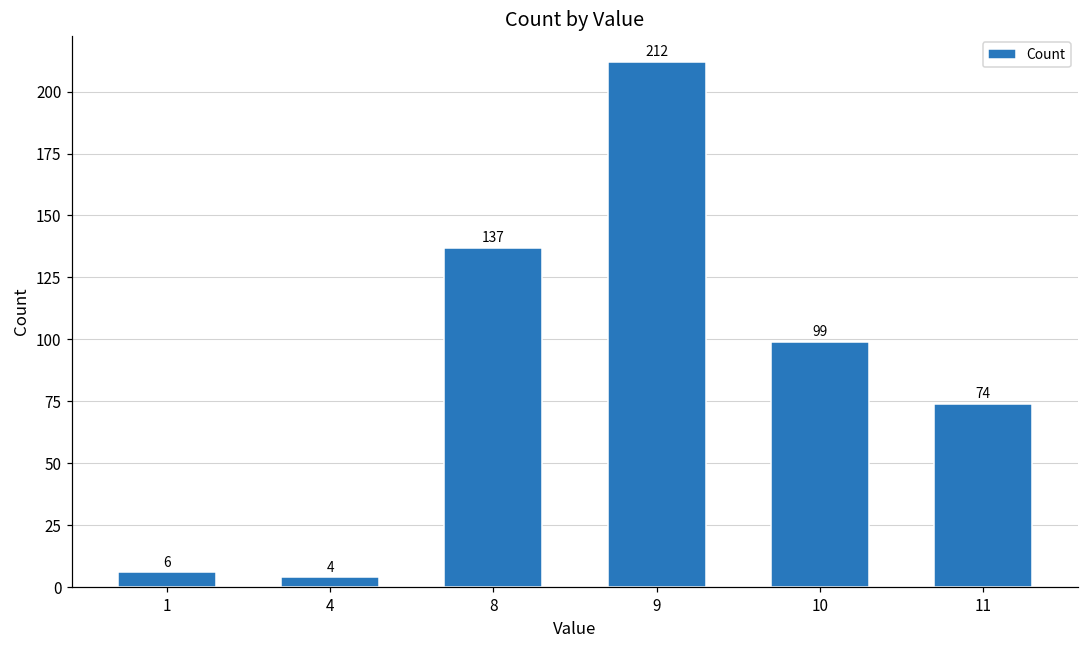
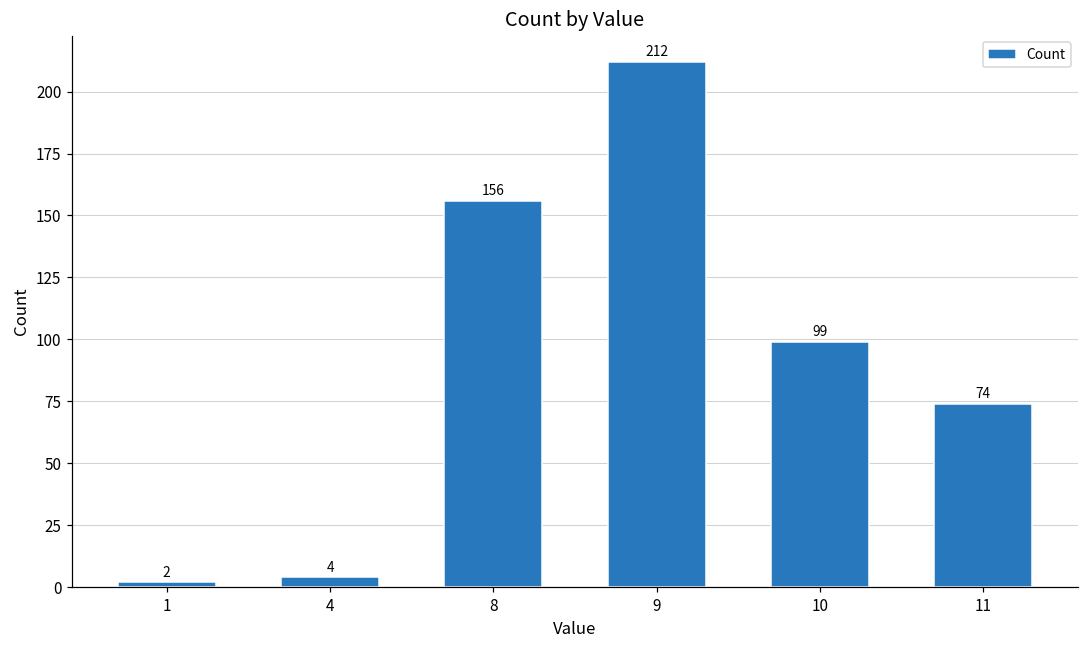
1: 6 -> 2
8: 137 -> 156
